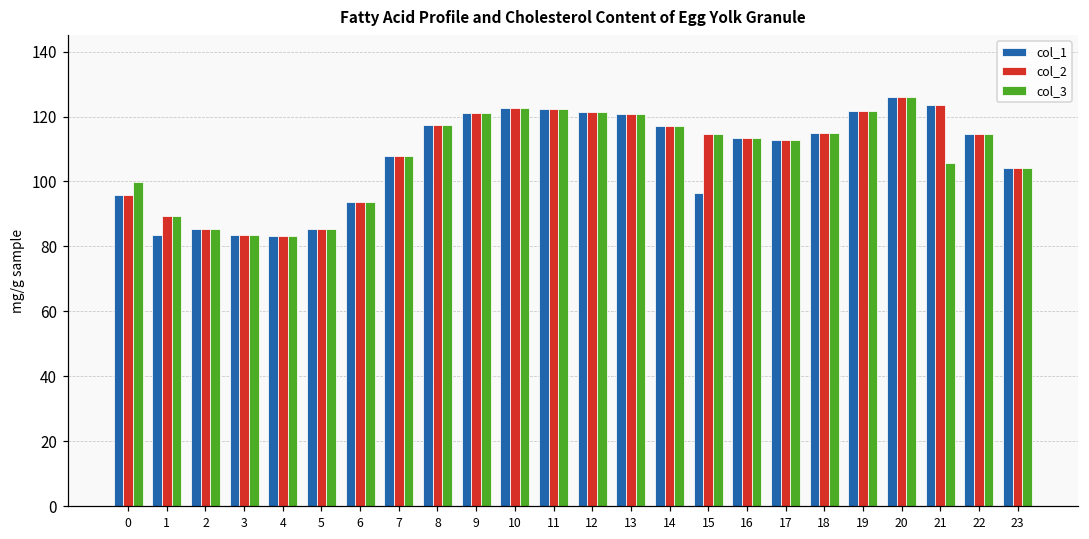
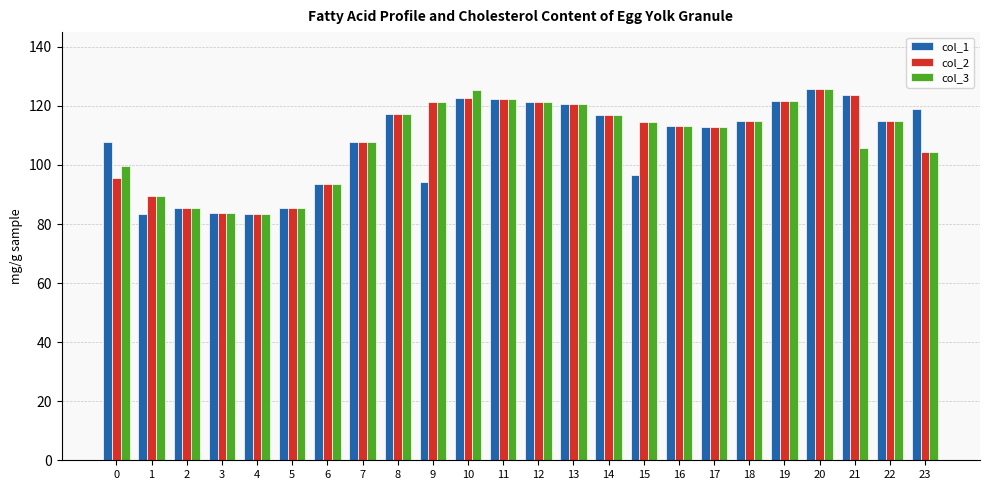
col_1, 0: 96 -> 108
col_1, 9: 121 -> 94
col_3, 10: 123 -> 126
col_1, 23: 104 -> 119
